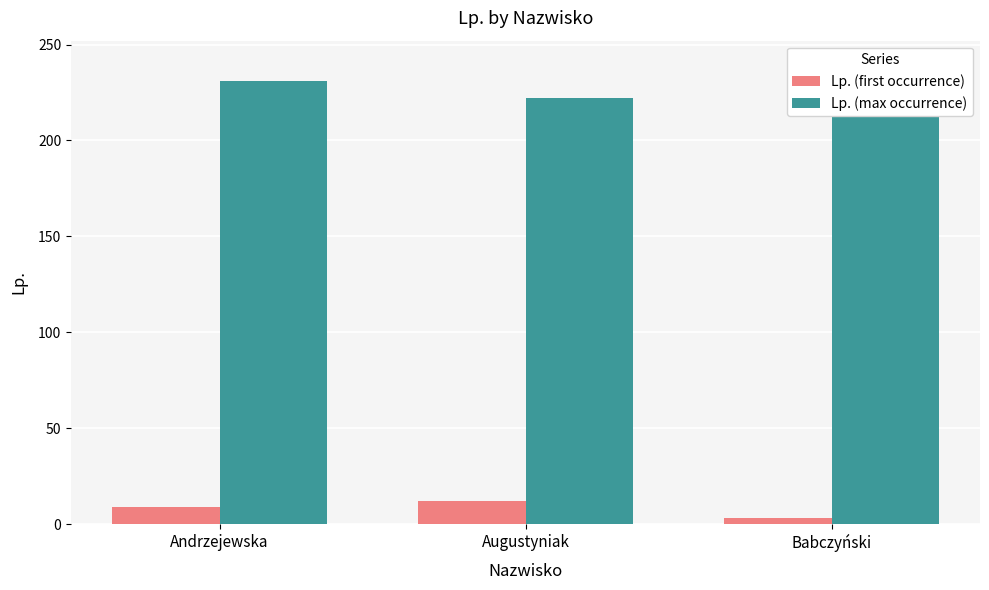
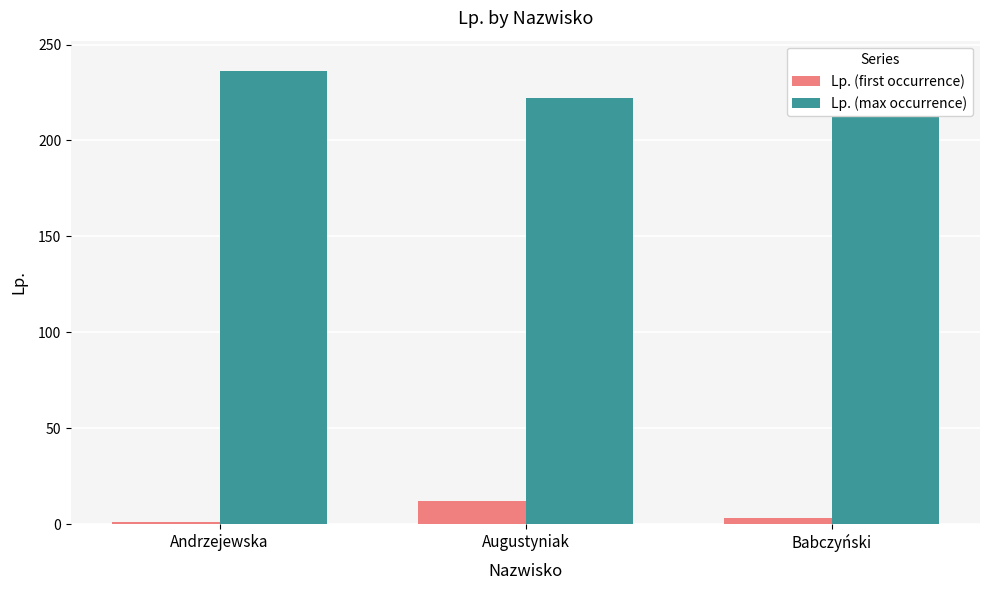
Lp. (first occurrence), Andrzejewska: 9 -> 1
Lp. (max occurrence), Andrzejewska: 231 -> 236
